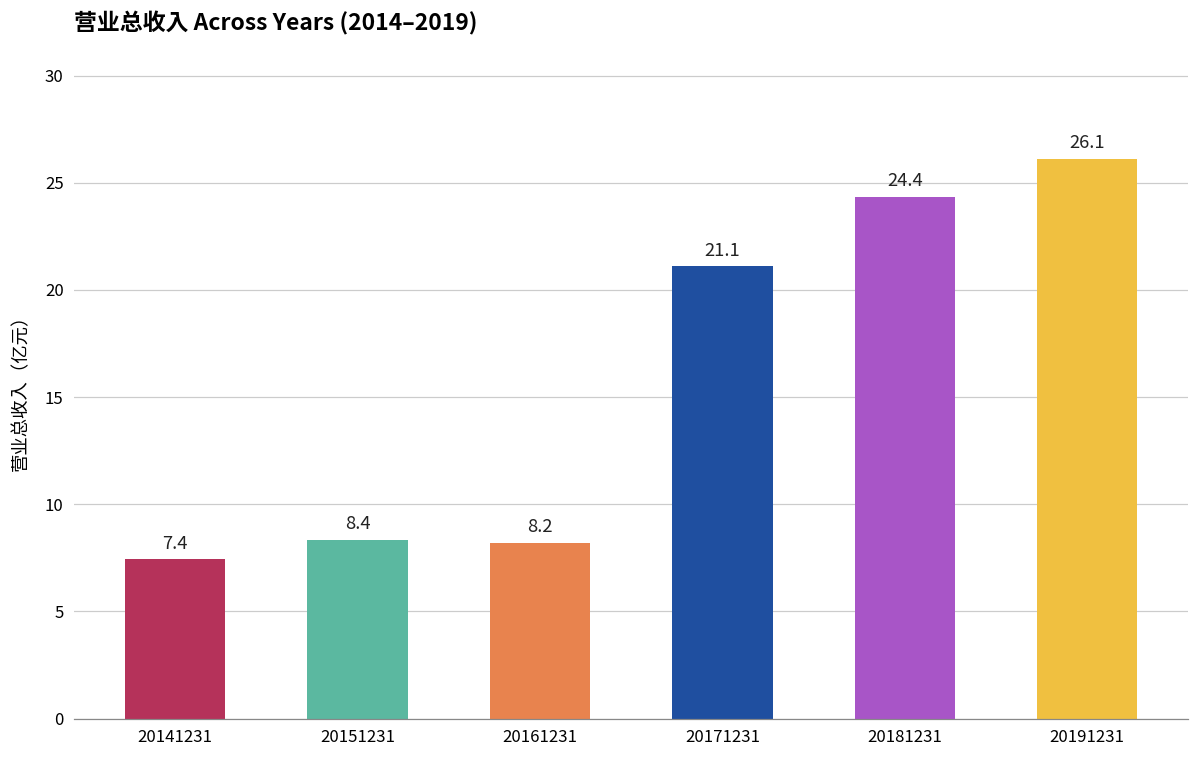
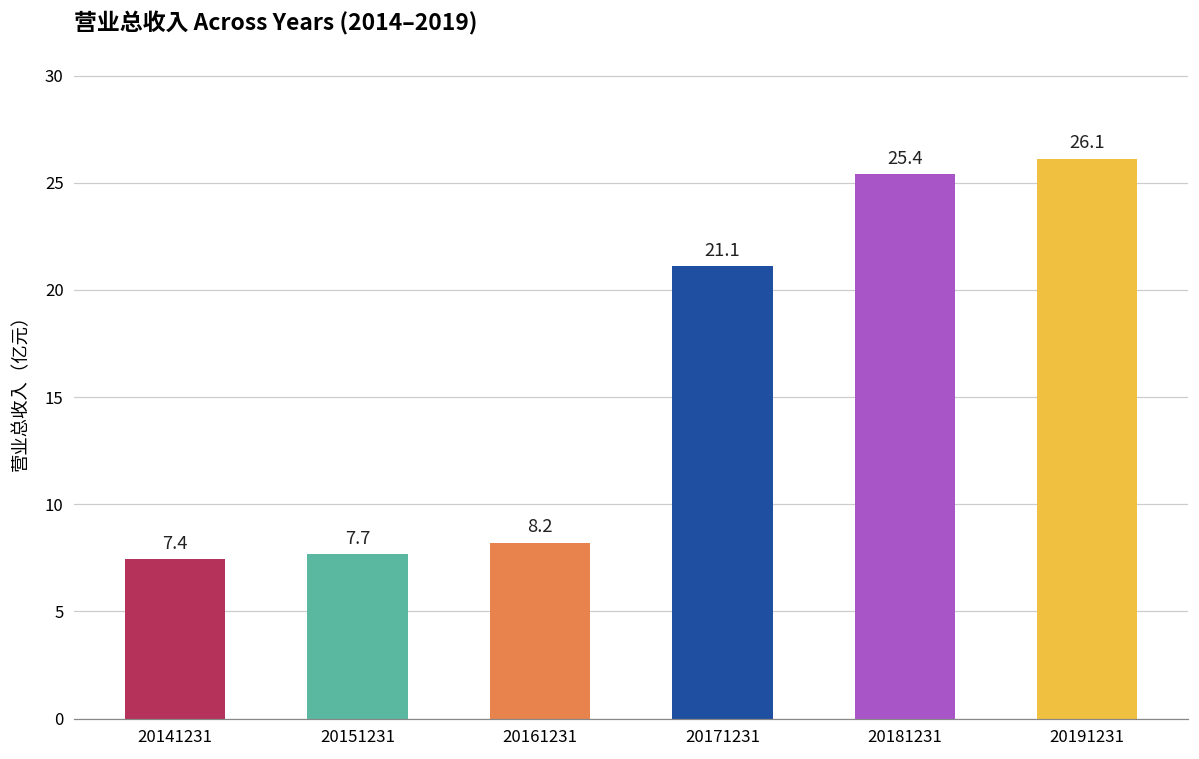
20151231: 8.4 -> 7.7
20181231: 24.4 -> 25.4
